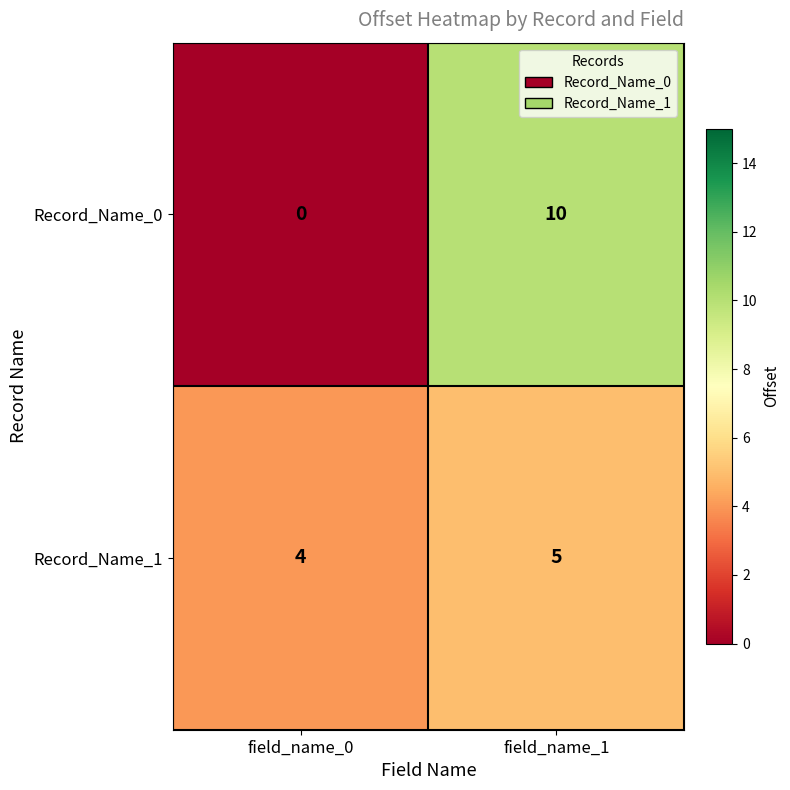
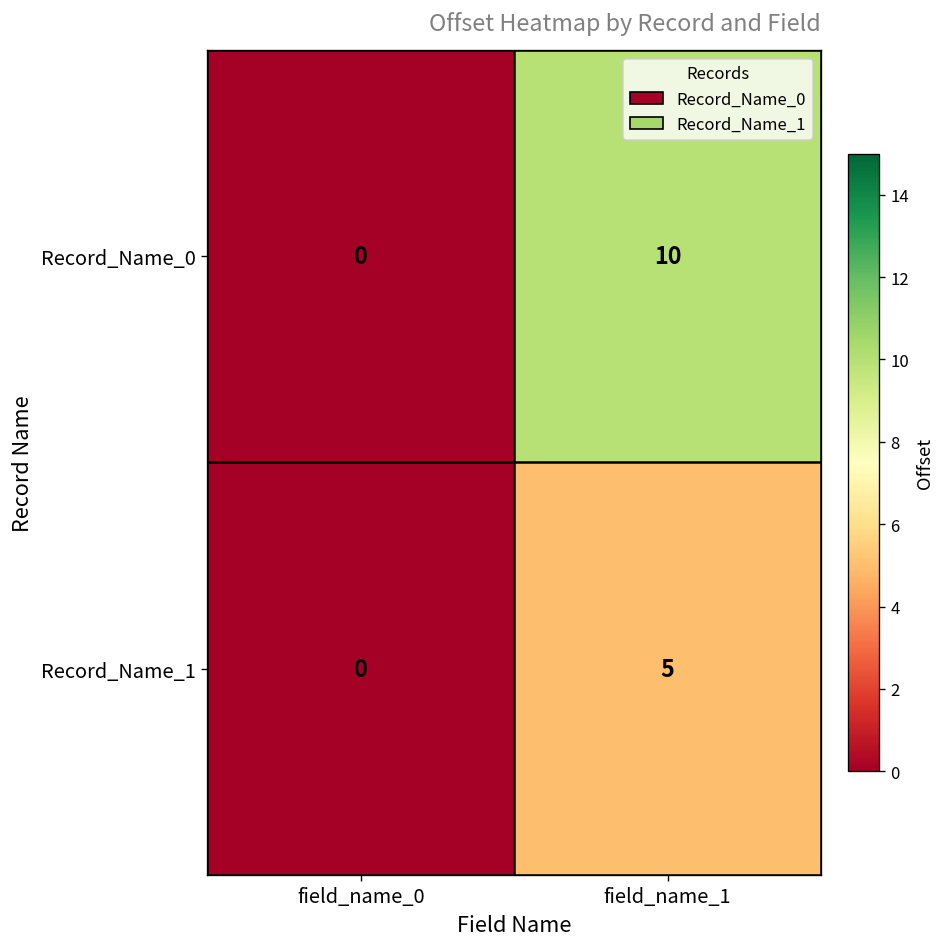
Record_Name_1, field_name_0: 4 -> 0
